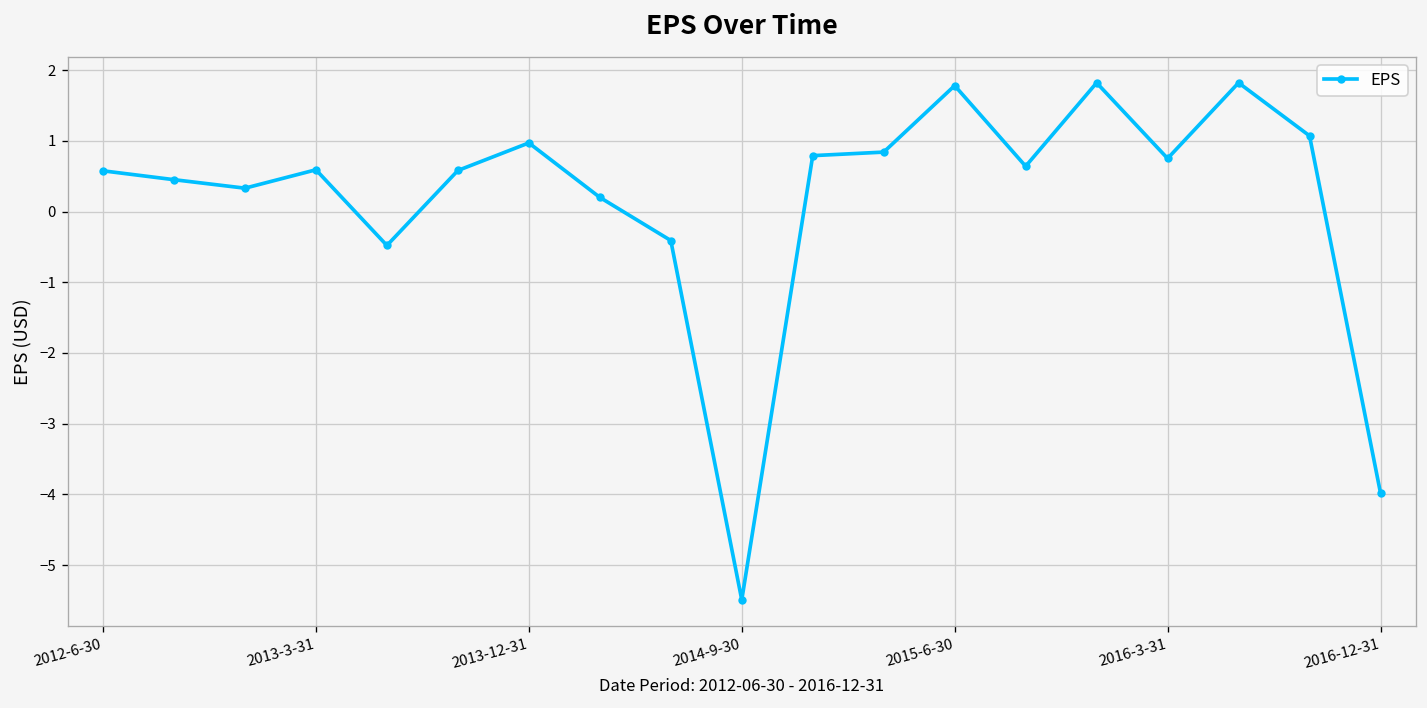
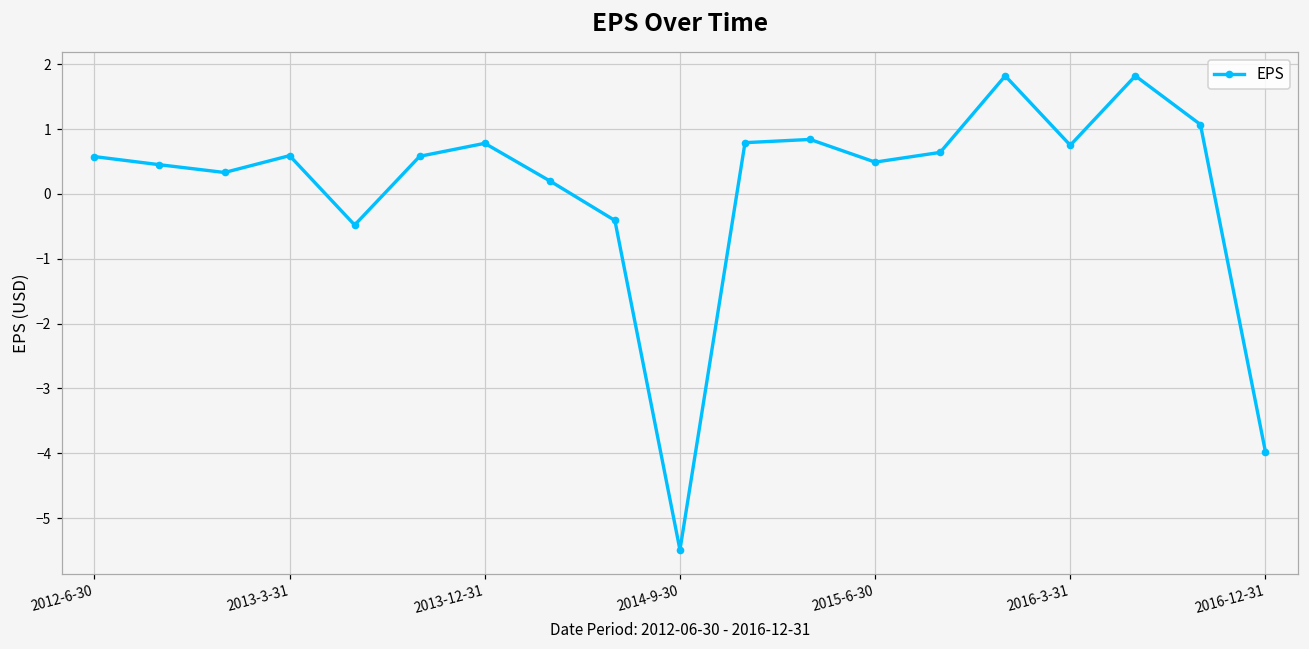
2013-12-31: 1.0 -> 0.8
2015-6-30: 1.8 -> 0.5
